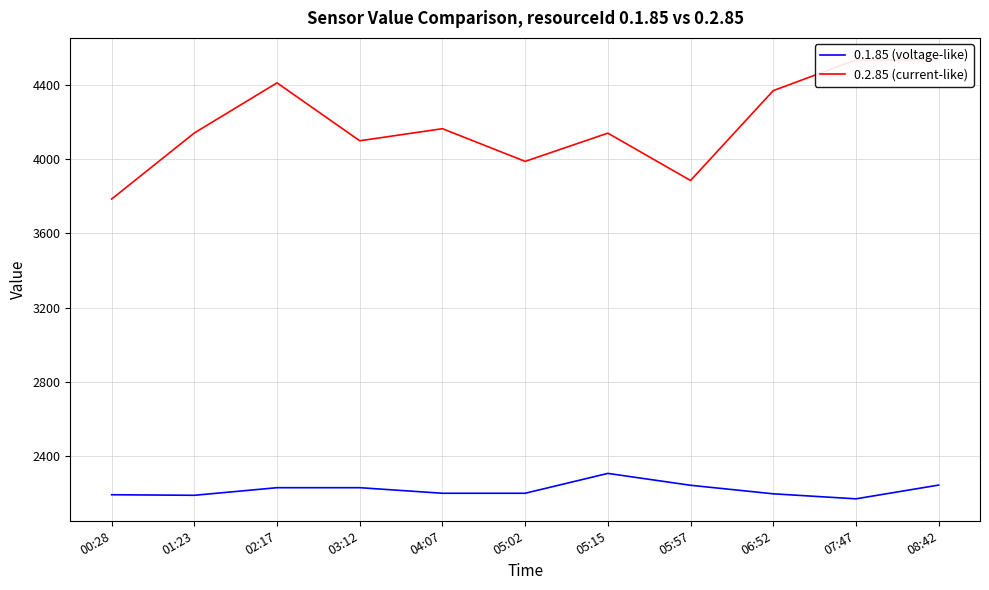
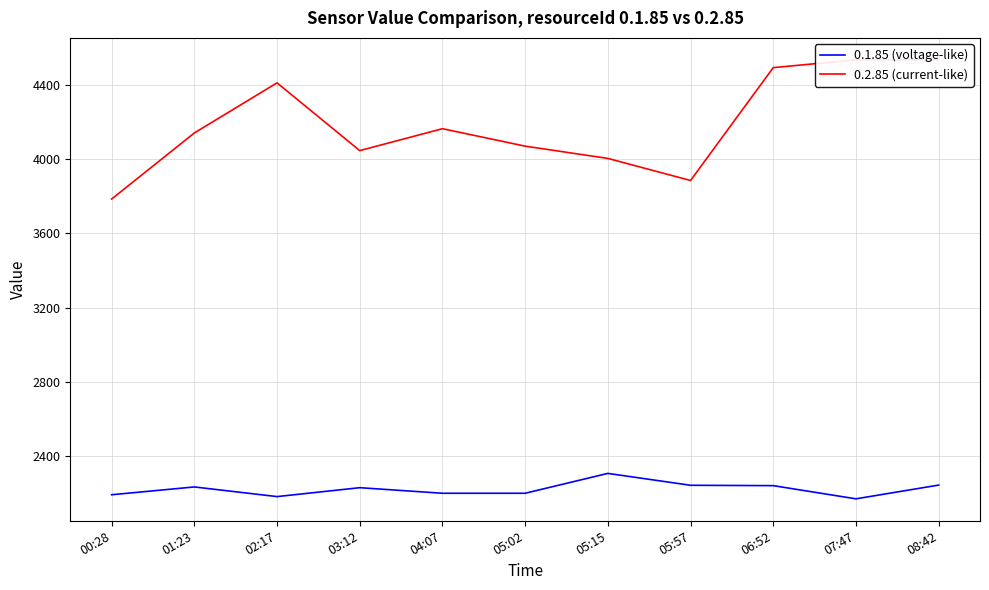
0.1.85 (voltage-like), 01:23: 2190 -> 2230
0.1.85 (voltage-like), 02:17: 2230 -> 2180
0.2.85 (current-like), 03:12: 4100 -> 4050
0.2.85 (current-like), 05:02: 3990 -> 4070
0.2.85 (current-like), 05:15: 4140 -> 4000
0.1.85 (voltage-like), 06:52: 2200 -> 2240
0.2.85 (current-like), 06:52: 4370 -> 4490
